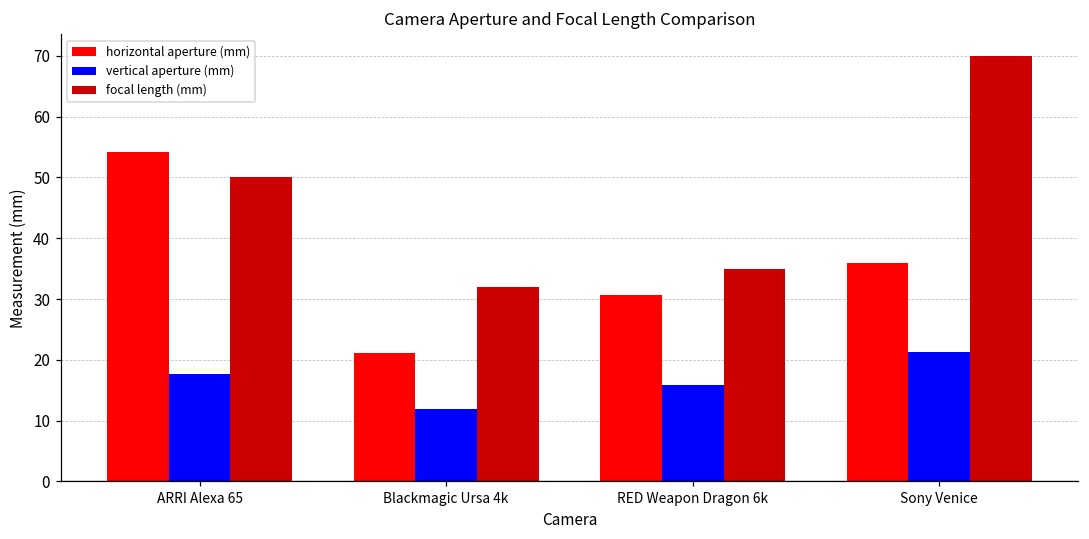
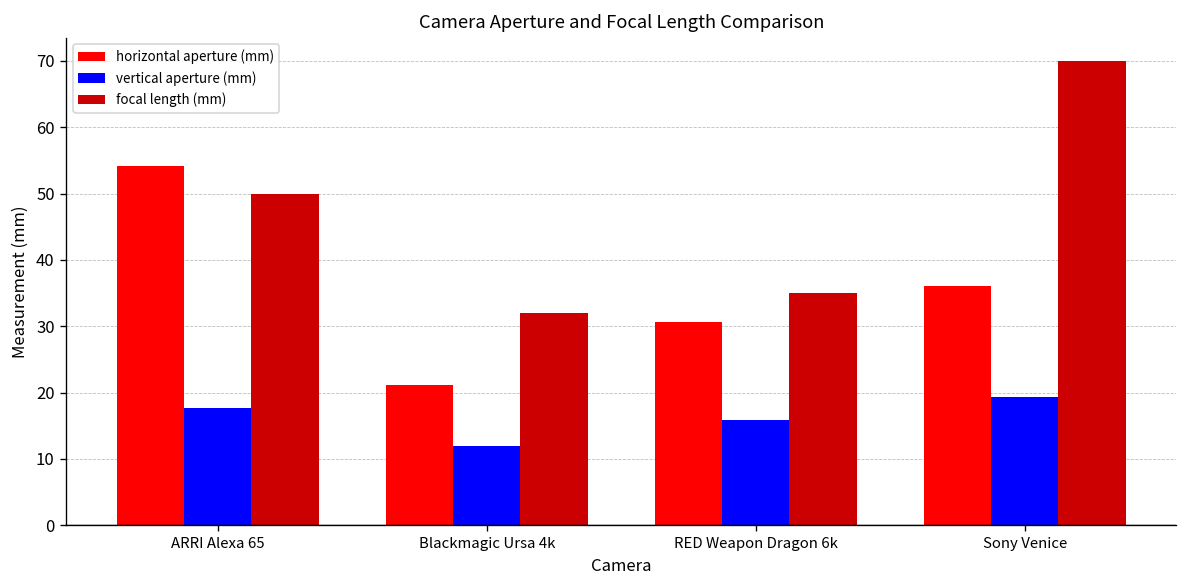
vertical aperture (mm), Sony Venice: 21 -> 19
